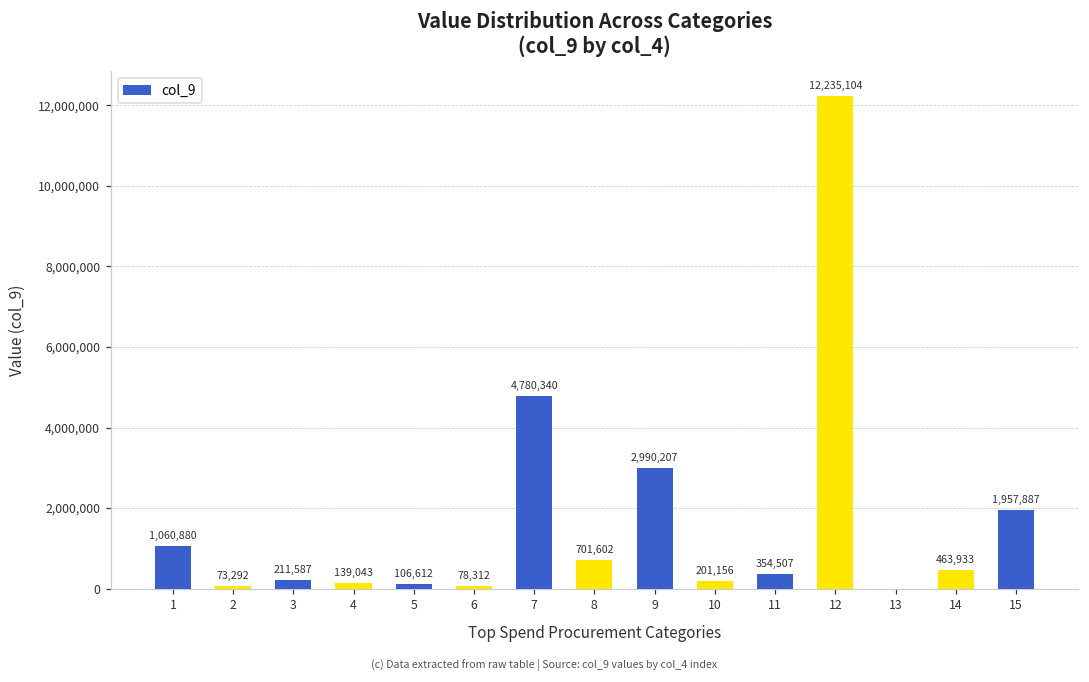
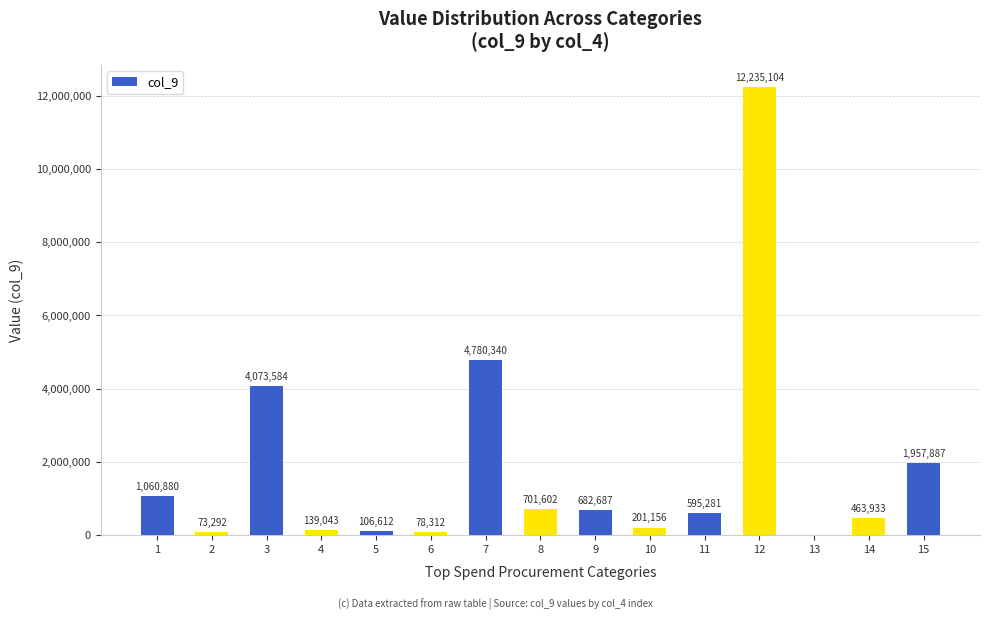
3: 211,587 -> 4,073,584
9: 2,990,207 -> 682,687
11: 354,507 -> 595,281
